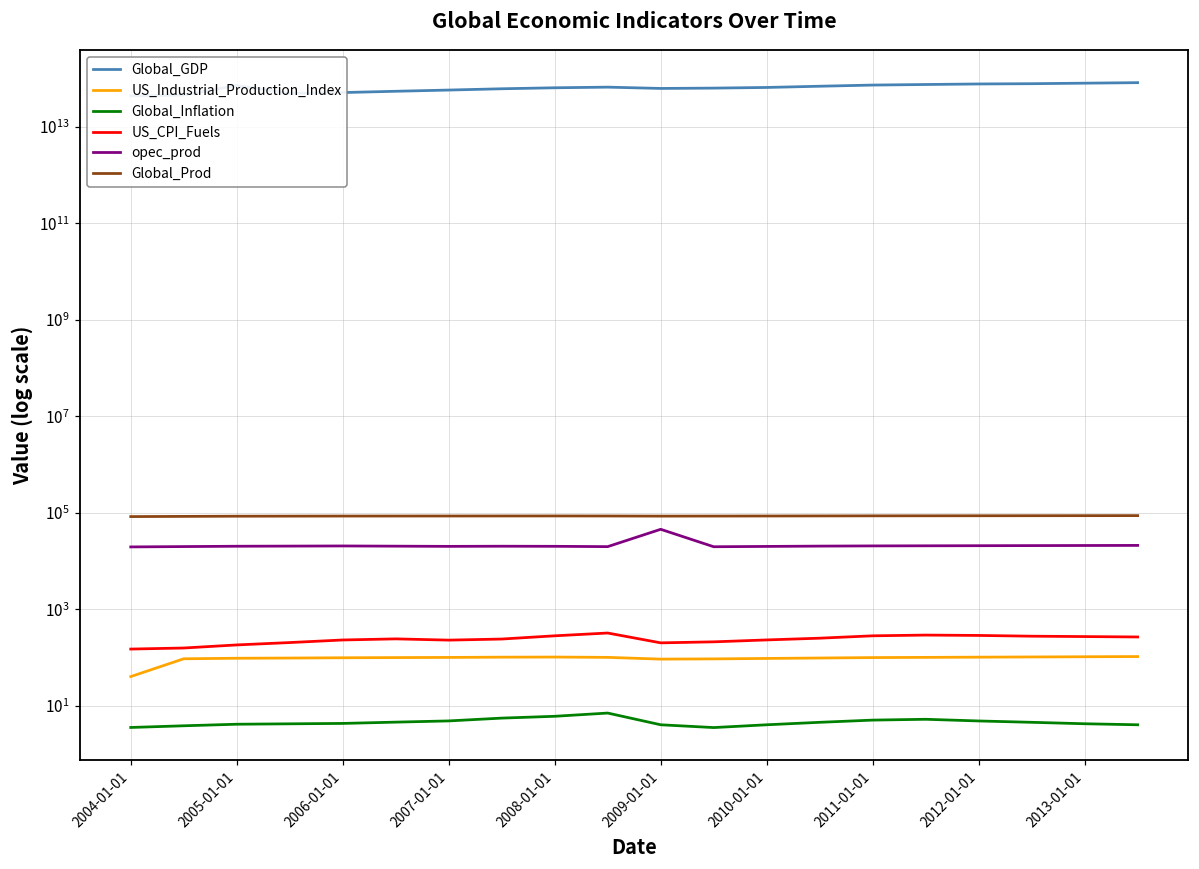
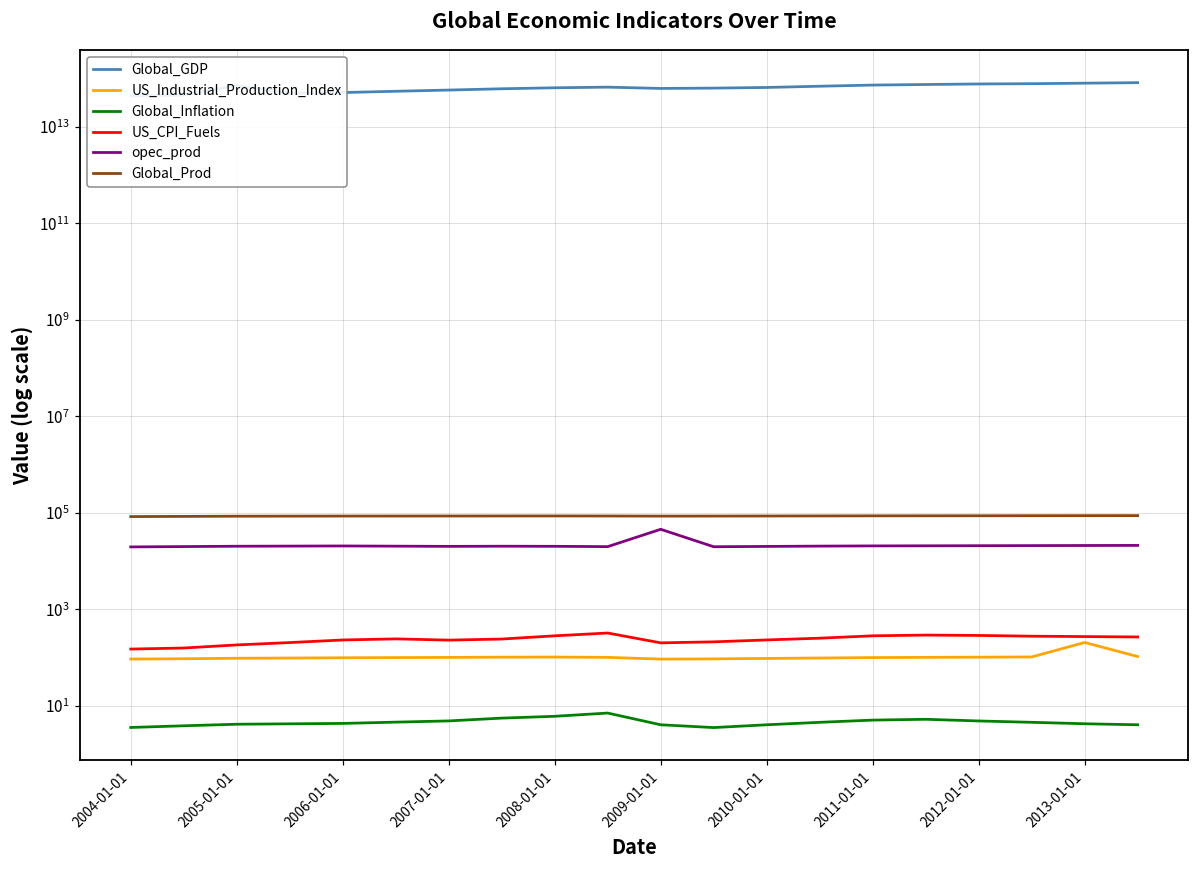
US_Industrial_Production_Index, 2004-01-01: 40 -> 90
US_Industrial_Production_Index, 2013-01-01: 100 -> 200
